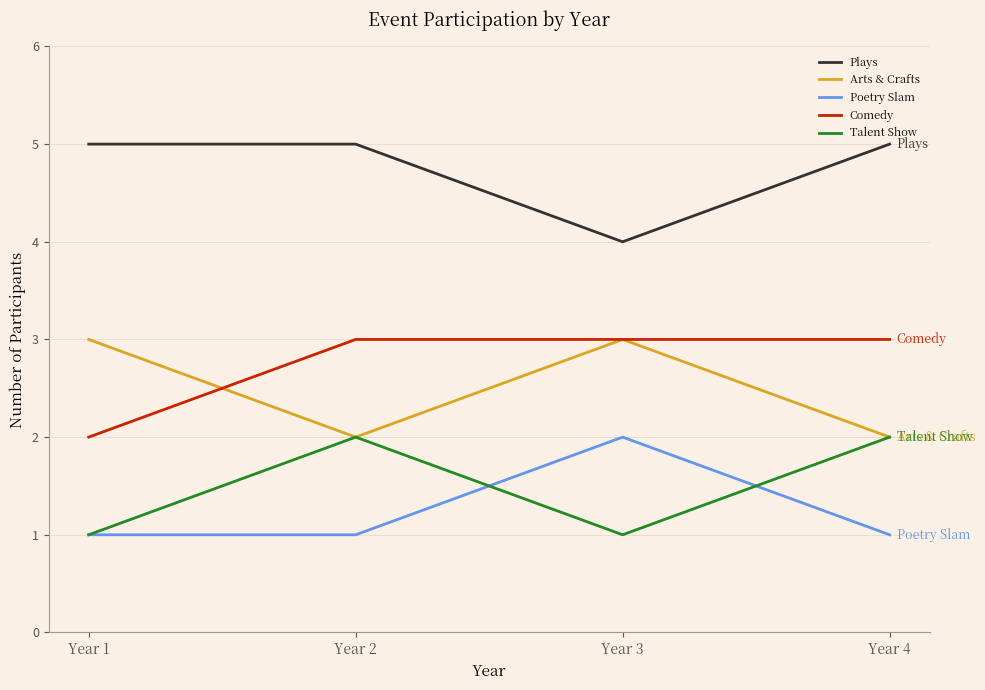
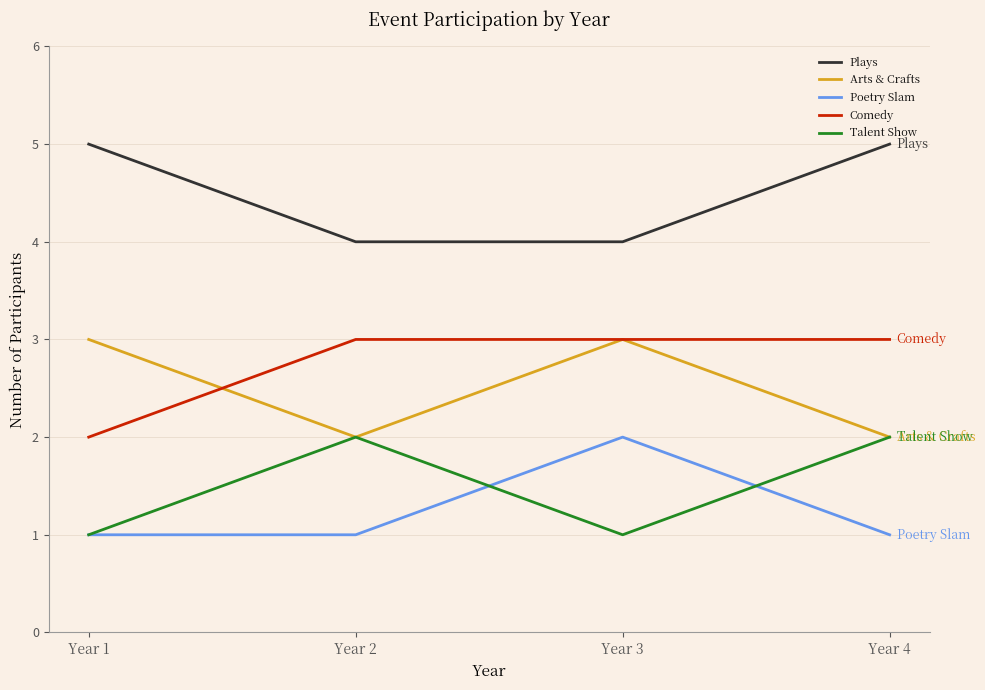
Plays, Year 2: 5 -> 4
